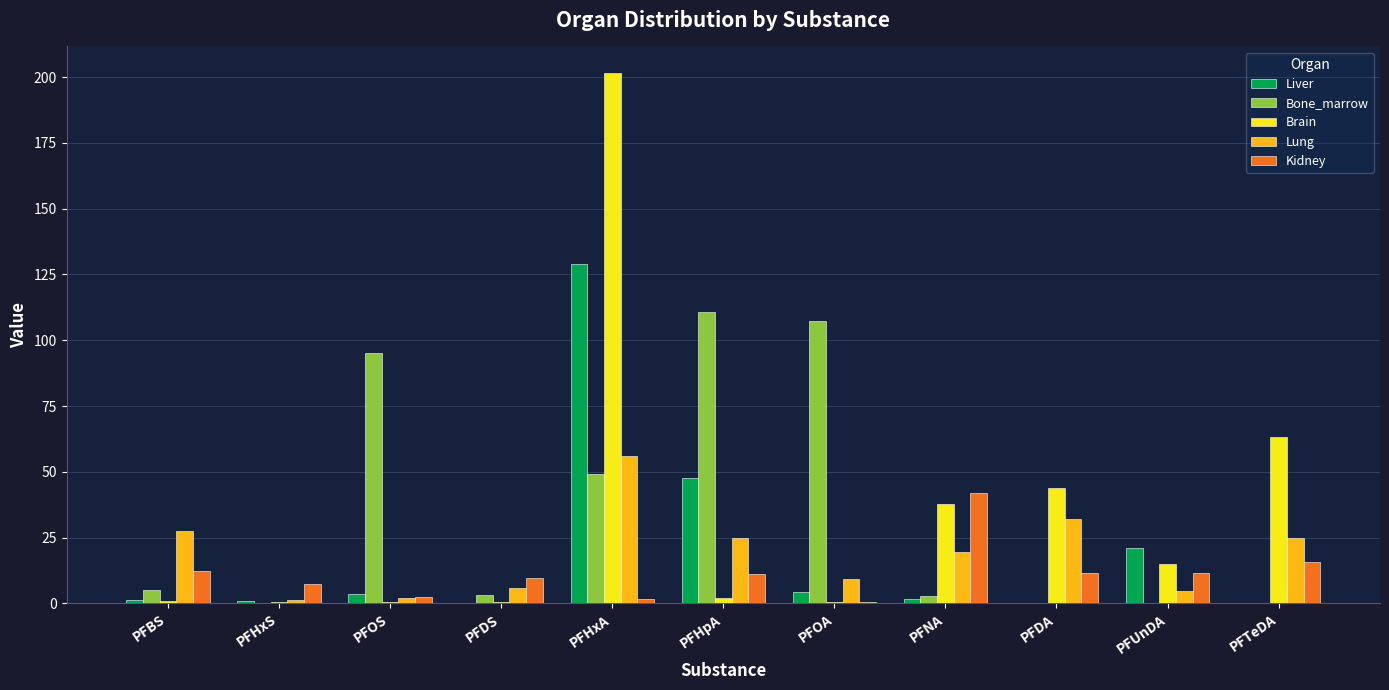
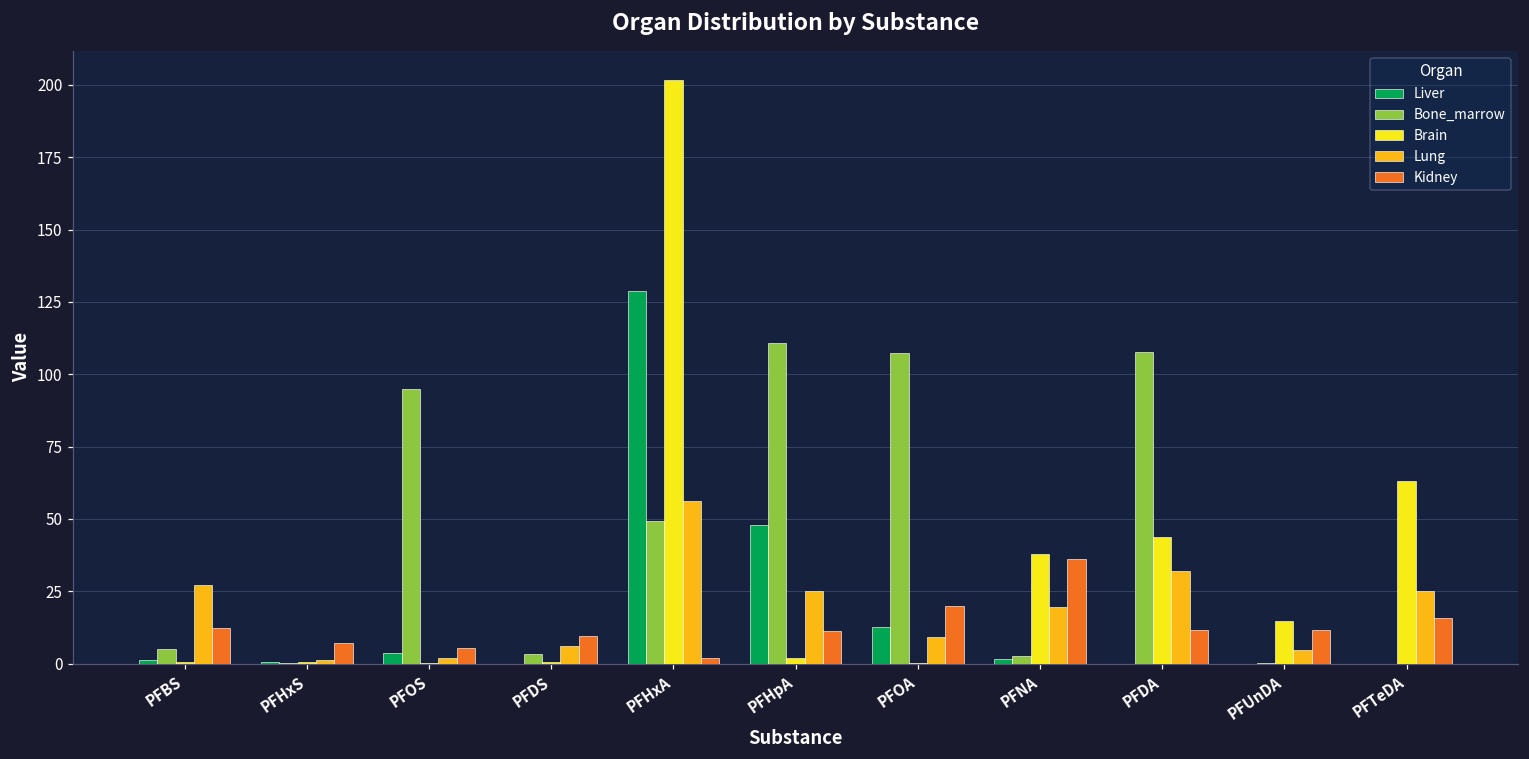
Kidney, PFOS: 2 -> 6
Liver, PFOA: 4 -> 13
Kidney, PFOA: 1 -> 20
Kidney, PFNA: 42 -> 36
Bone_marrow, PFDA: 0 -> 108
Liver, PFUnDA: 21 -> 0
